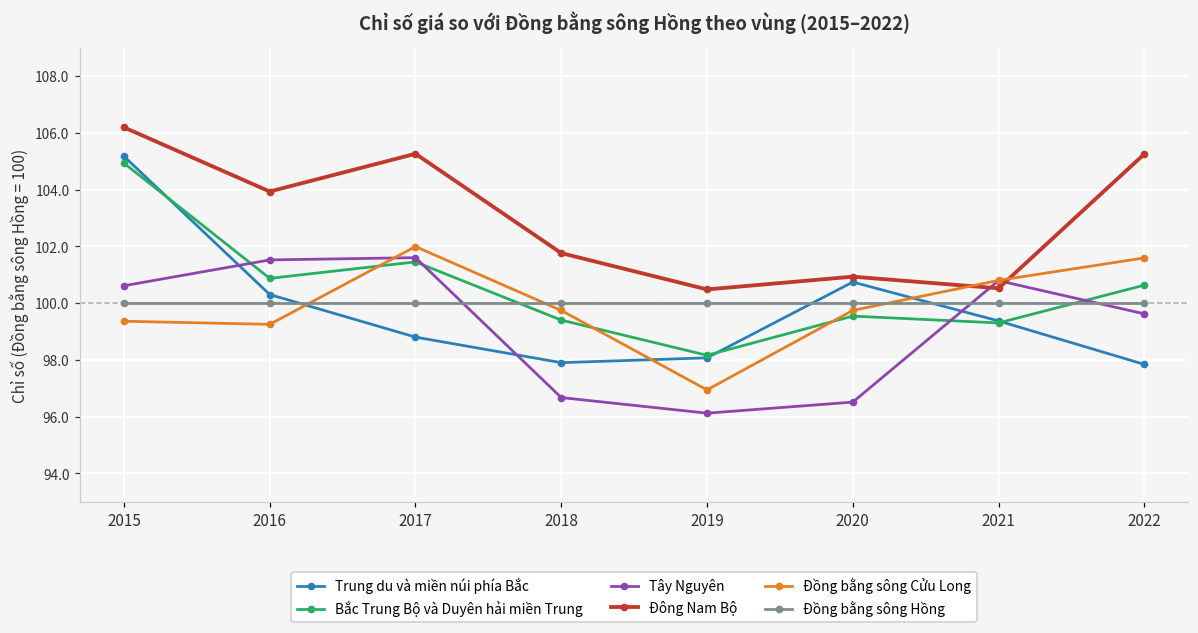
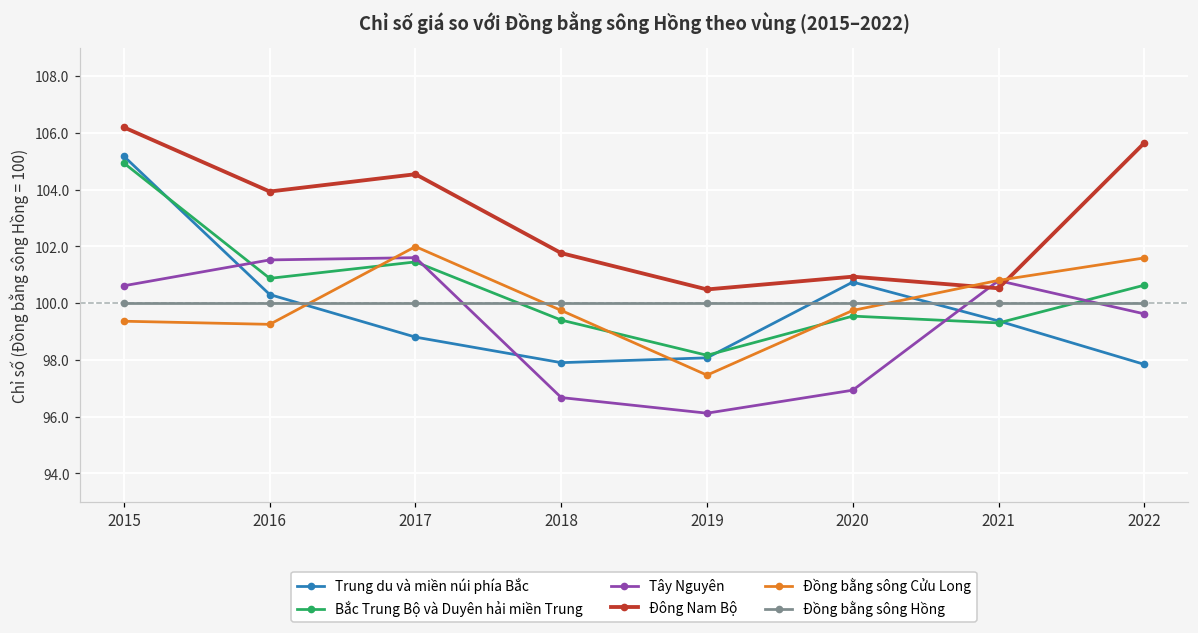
Đông Nam Bộ, 2017: 105.3 -> 104.5
Đồng bằng sông Cửu Long, 2019: 96.9 -> 97.5
Tây Nguyên, 2020: 96.5 -> 96.9
Đông Nam Bộ, 2022: 105.3 -> 105.6
